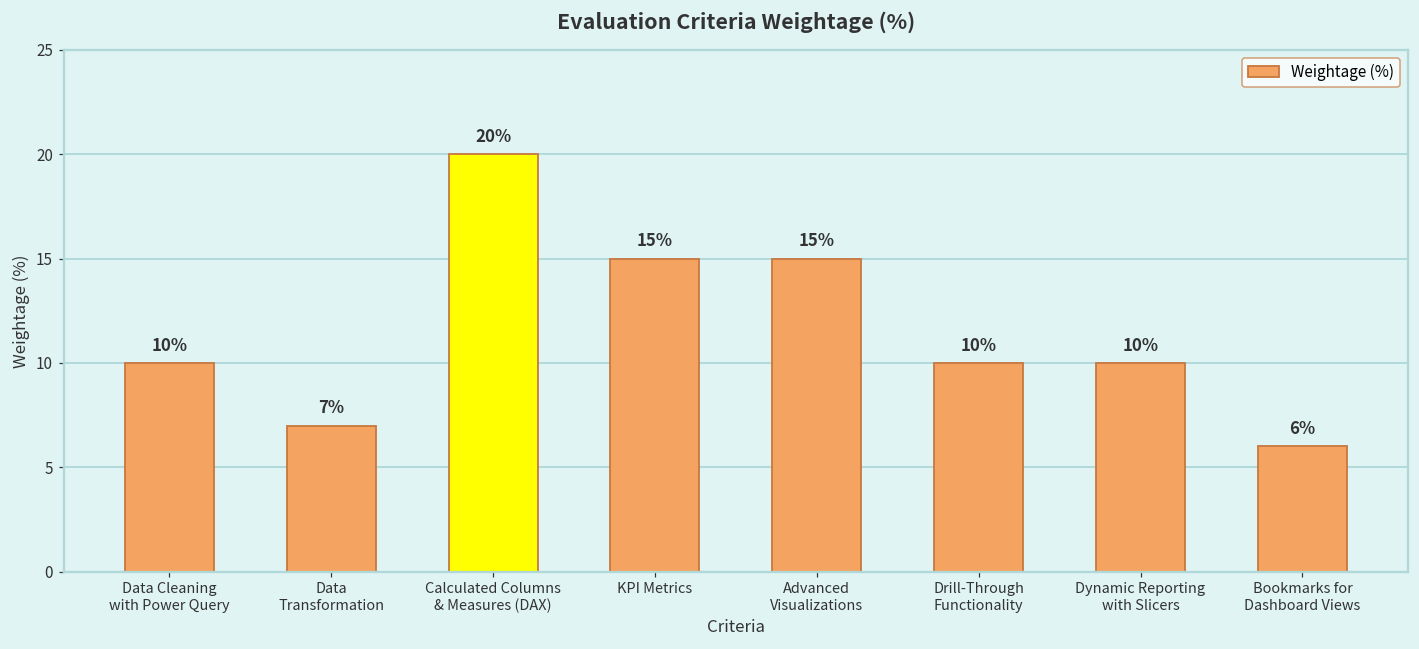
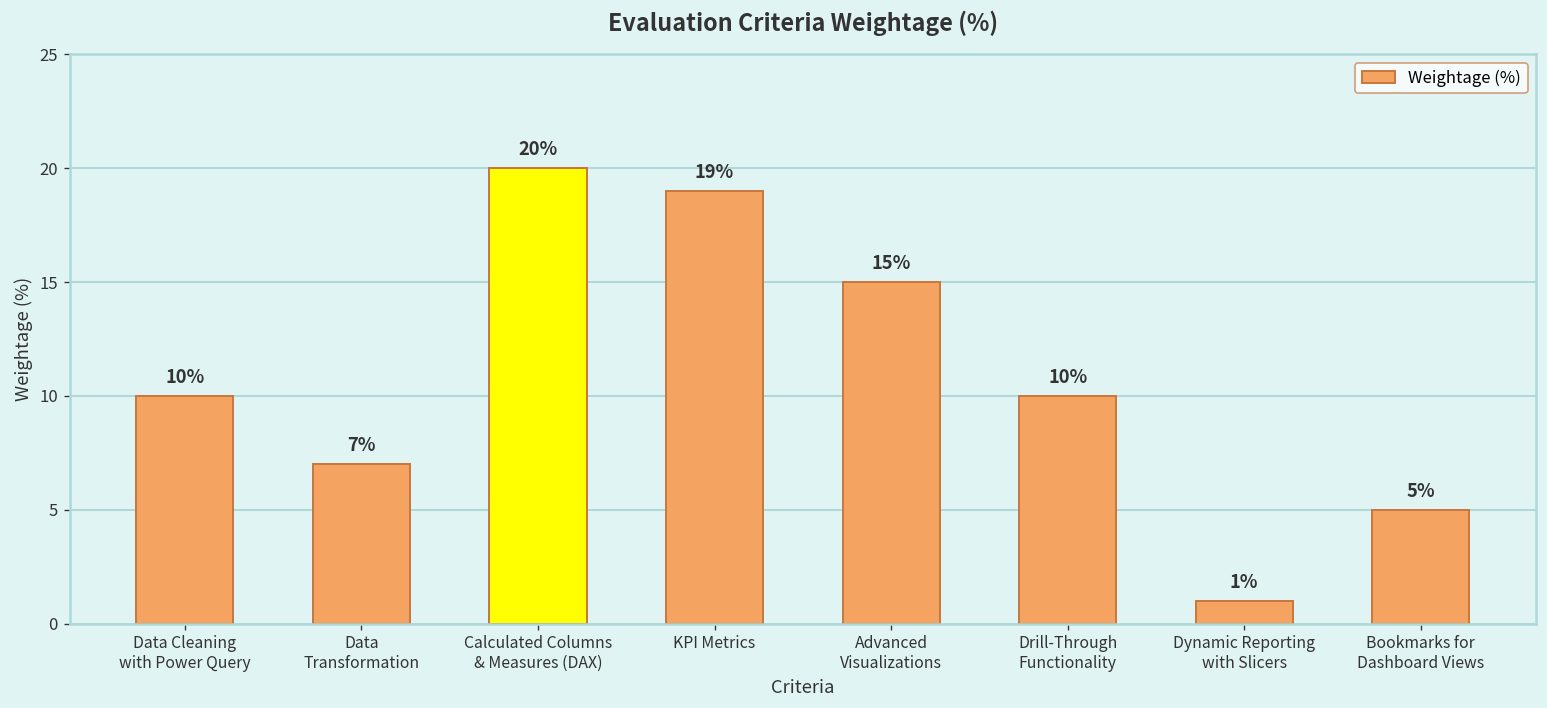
KPI Metrics: 15% -> 19%
Dynamic Reporting with Slicers: 10% -> 1%
Bookmarks for Dashboard Views: 6% -> 5%
